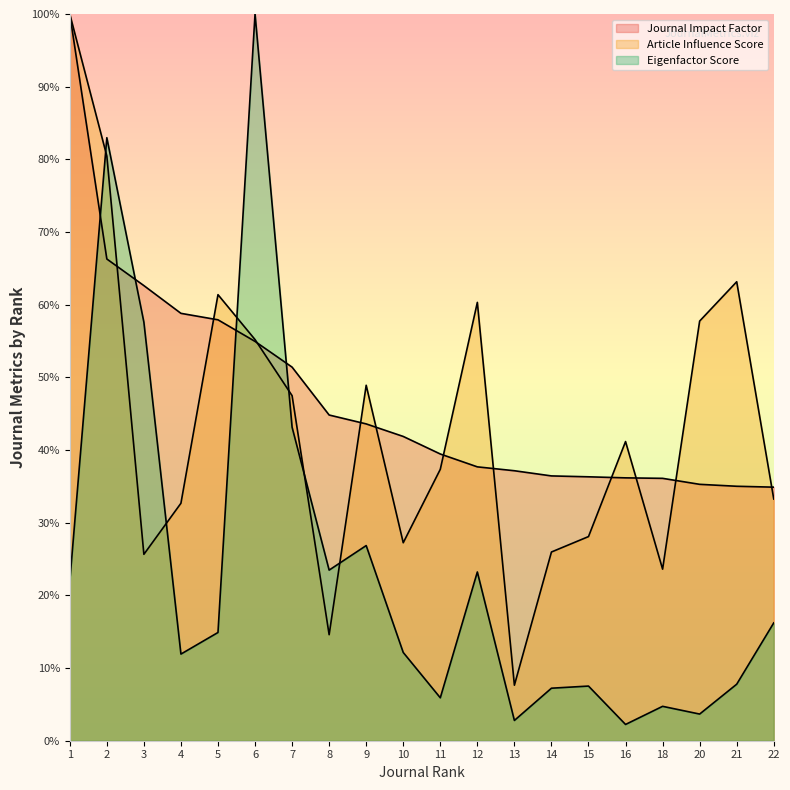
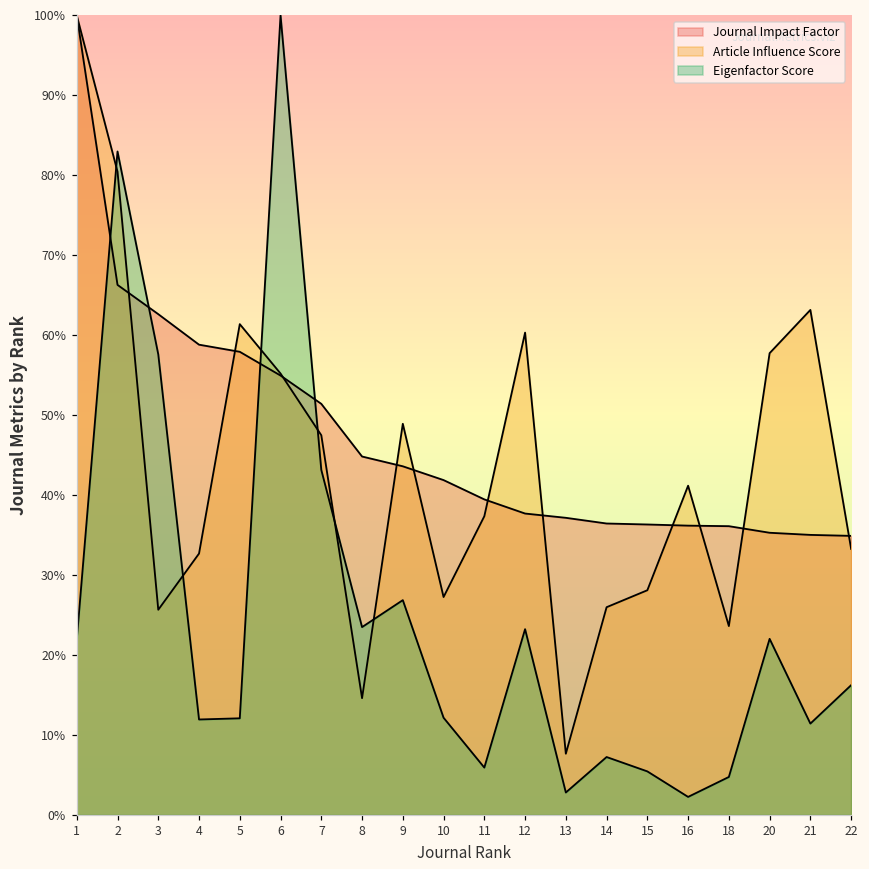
Eigenfactor Score, 5: 15% -> 12%
Eigenfactor Score, 15: 8% -> 5%
Eigenfactor Score, 20: 4% -> 22%
Eigenfactor Score, 21: 8% -> 11%
